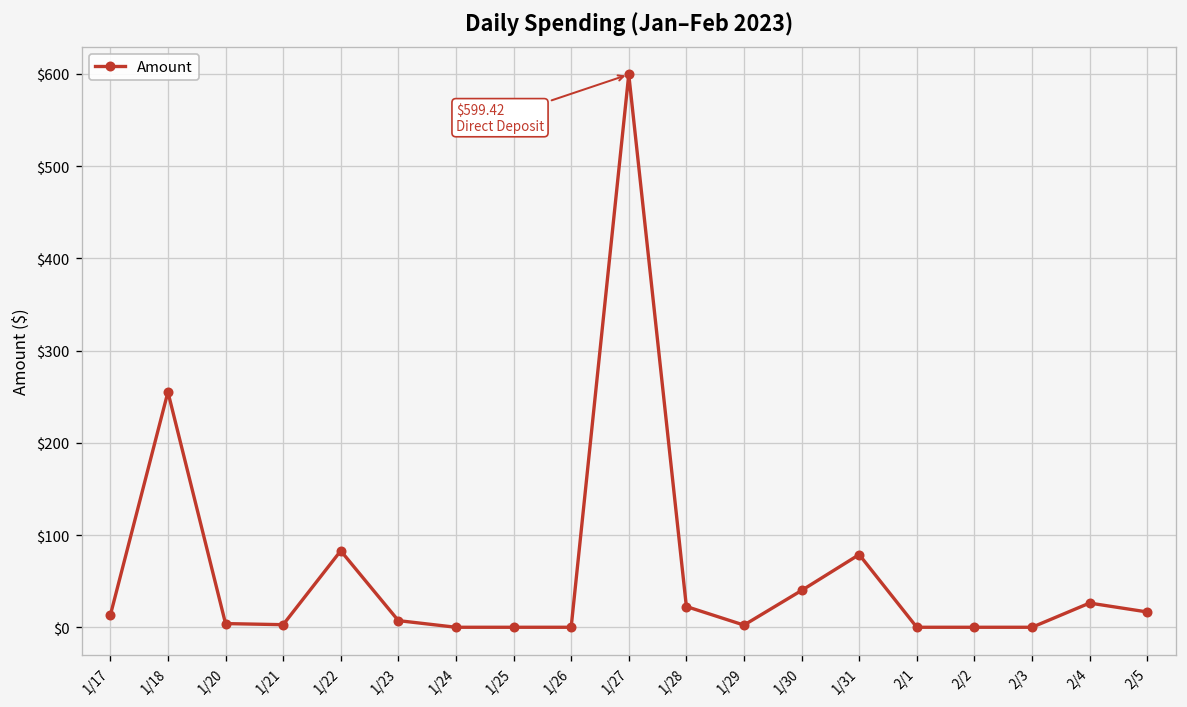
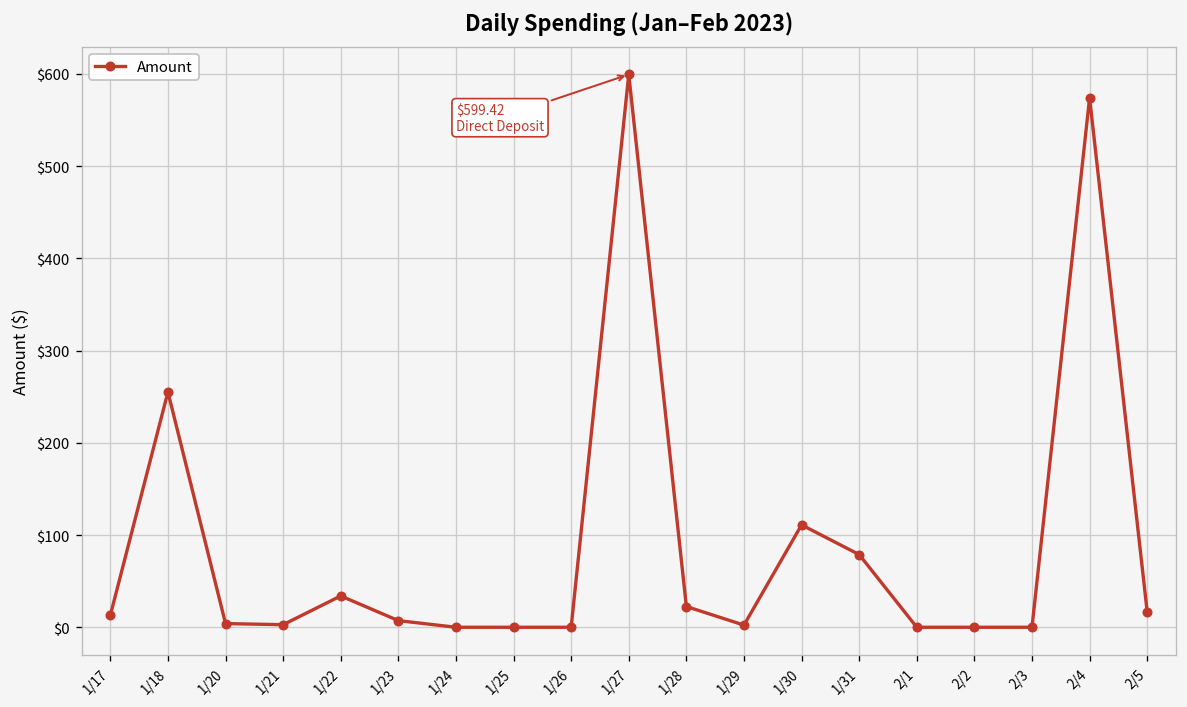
1/22: $80 -> $30
1/30: $40 -> $110
2/4: $30 -> $570
